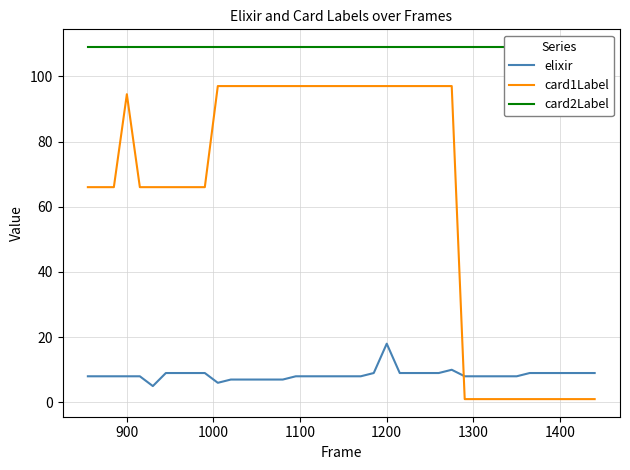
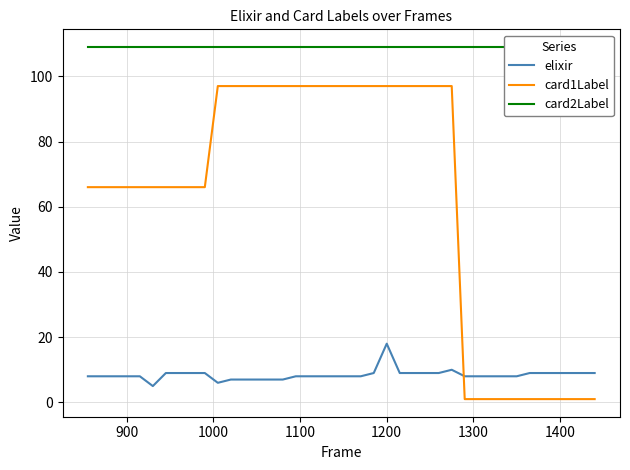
card1Label, 900: 95 -> 66
